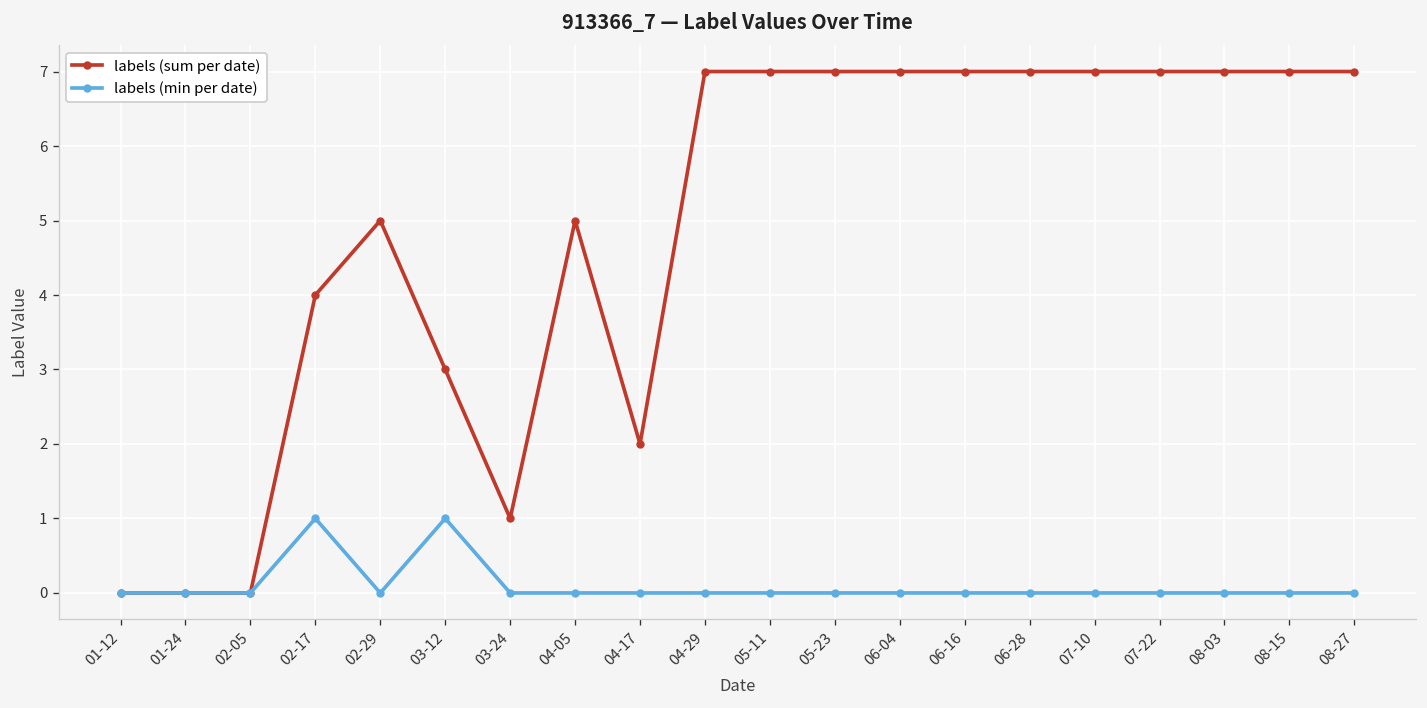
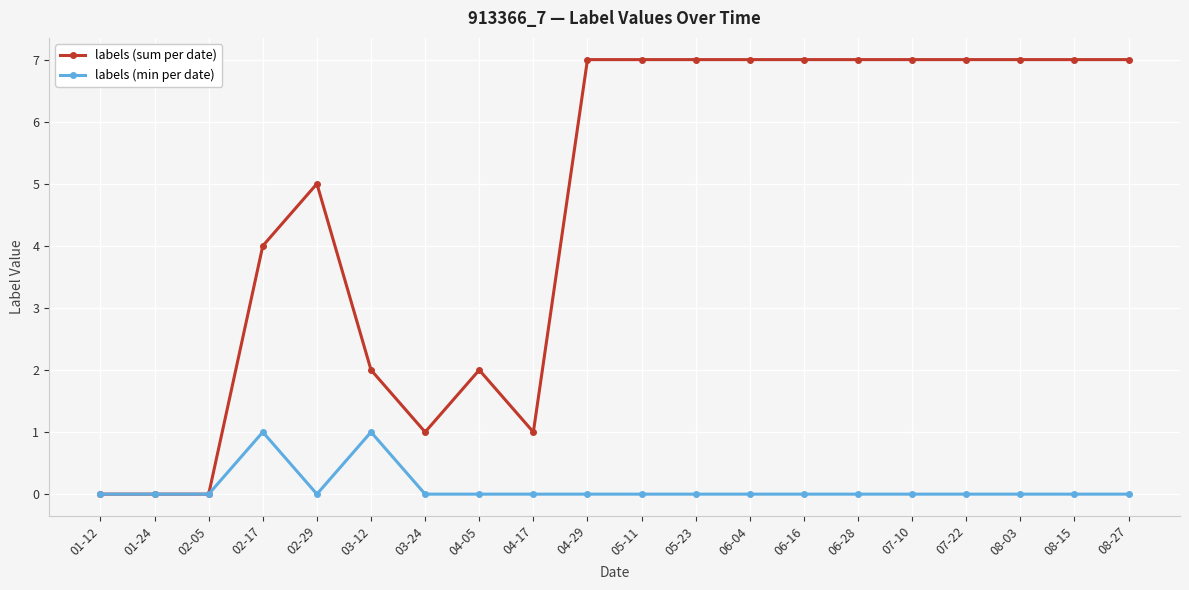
labels (sum per date), 03-12: 3 -> 2
labels (sum per date), 04-05: 5 -> 2
labels (sum per date), 04-17: 2 -> 1
